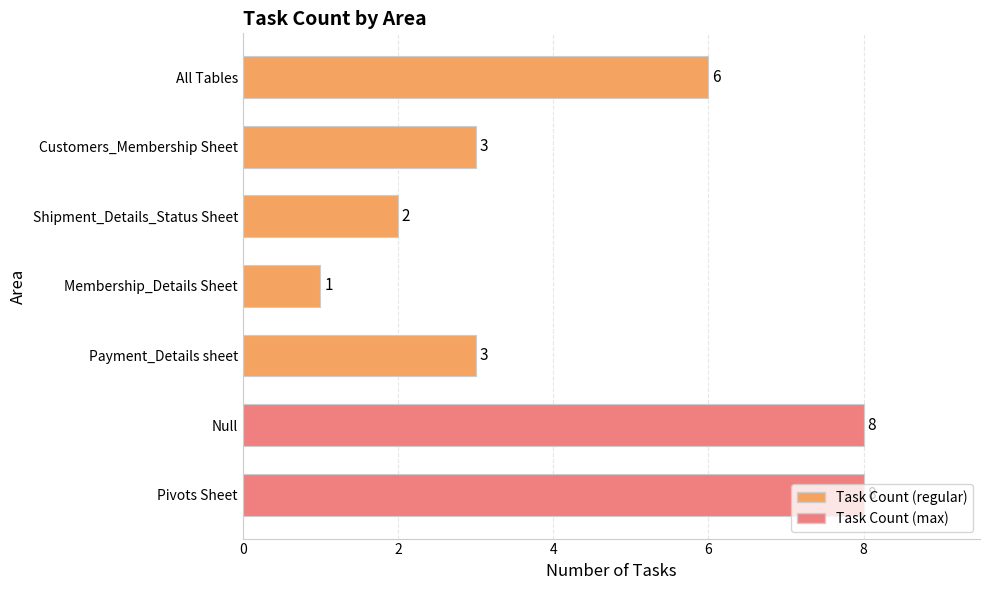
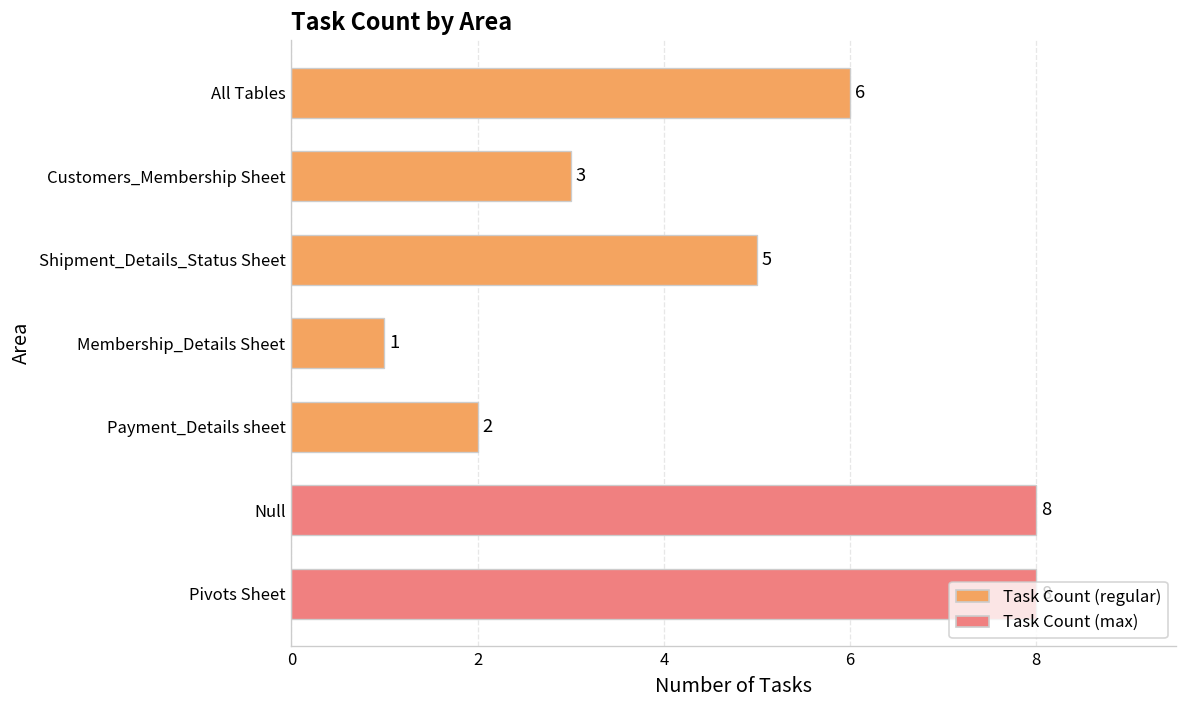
Shipment_Details_Status Sheet: 2 -> 5
Payment_Details sheet: 3 -> 2
